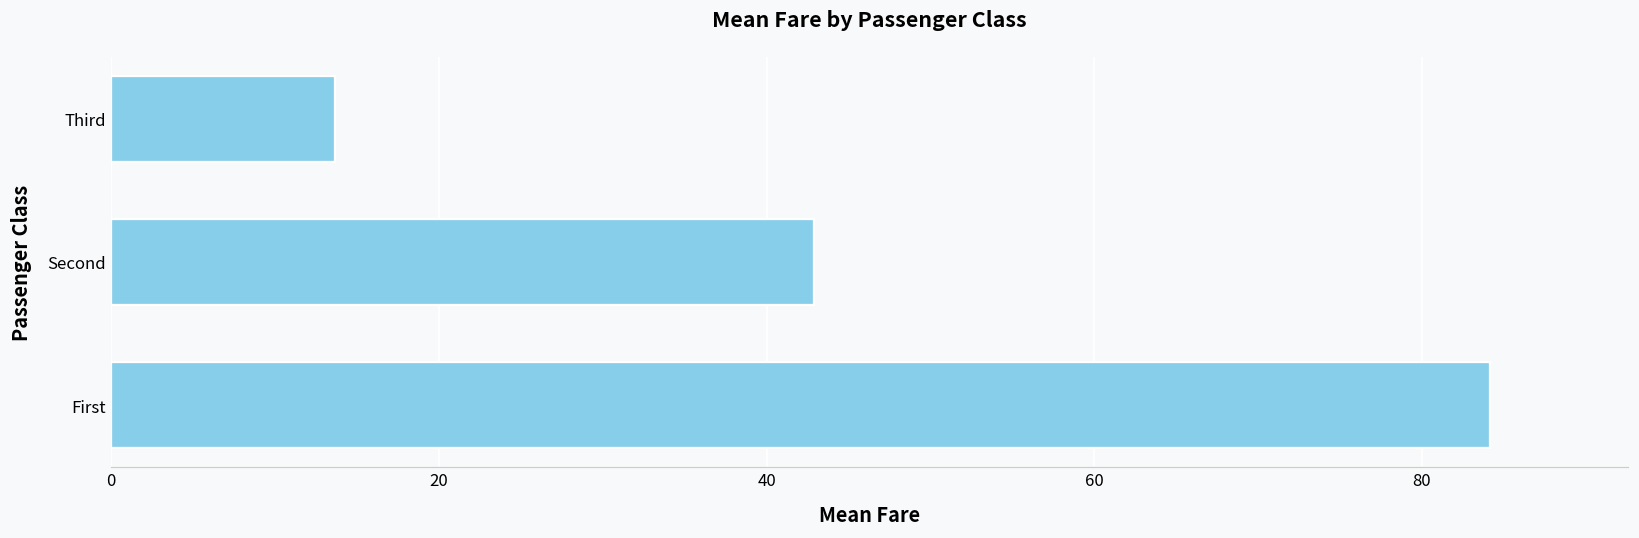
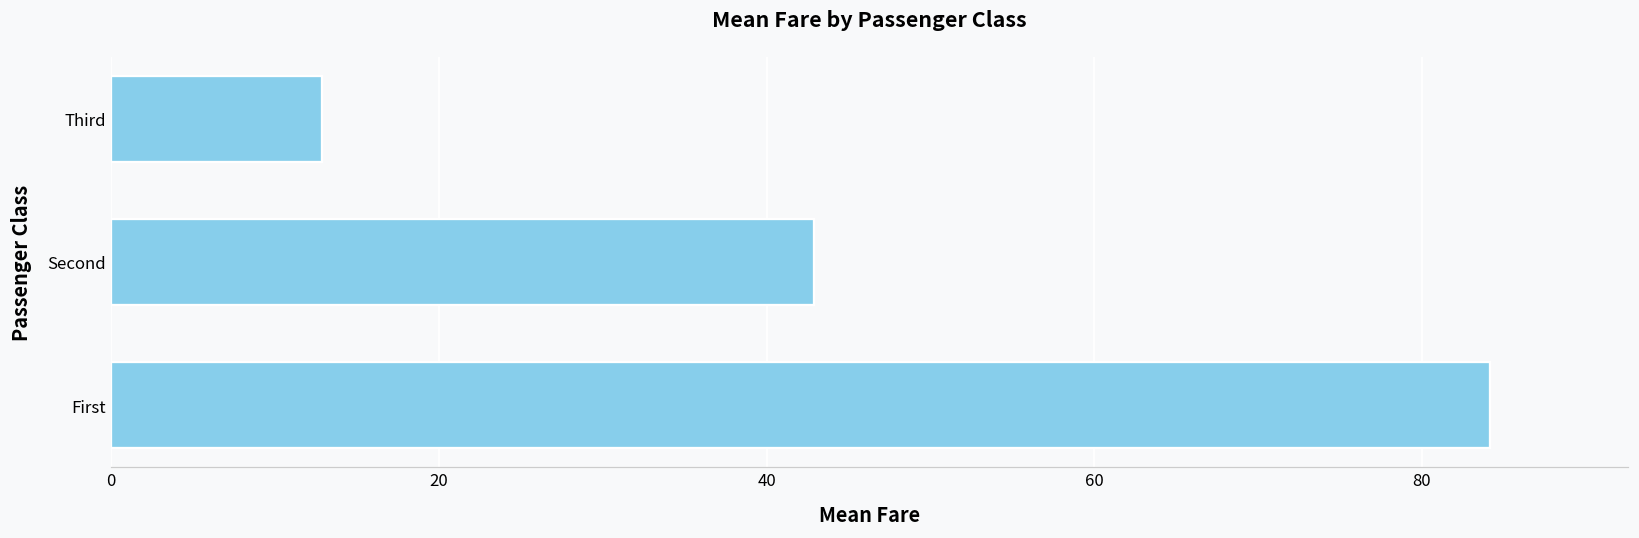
Third: 13.7 -> 12.8
